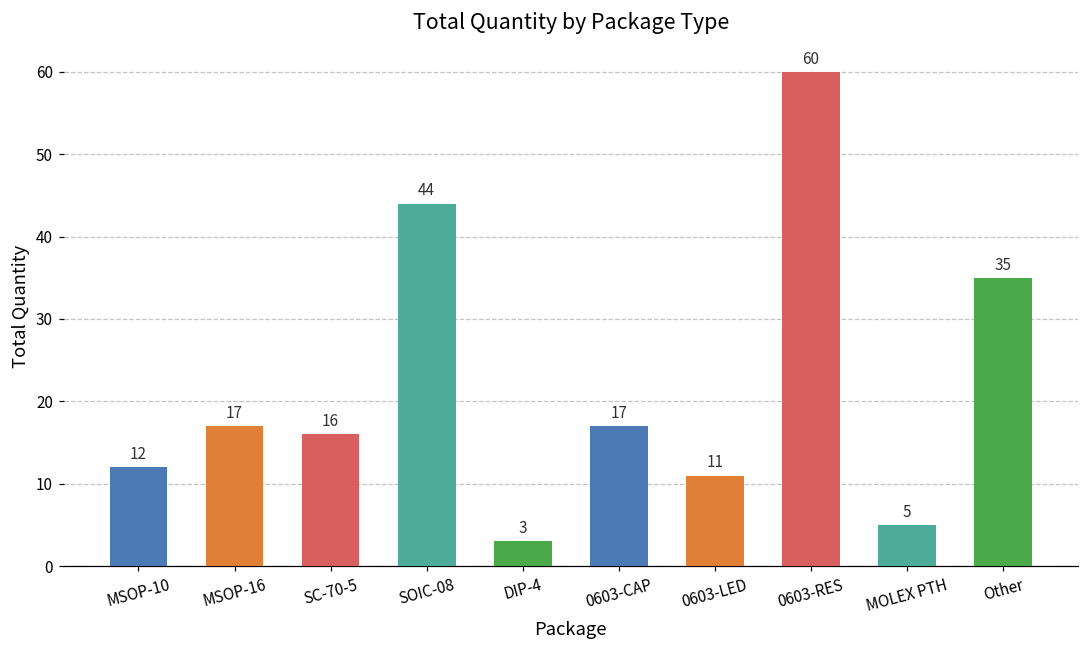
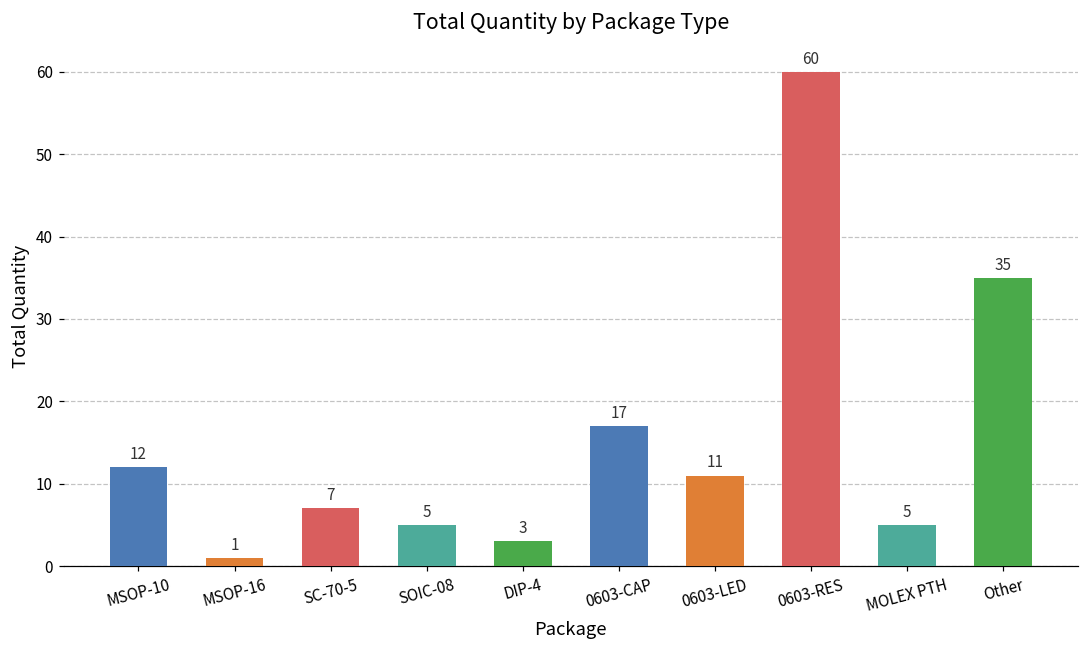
MSOP-16: 17 -> 1
SC-70-5: 16 -> 7
SOIC-08: 44 -> 5
